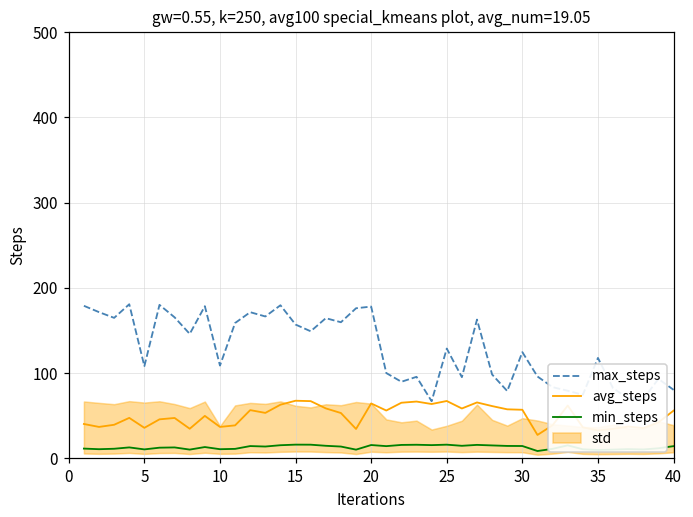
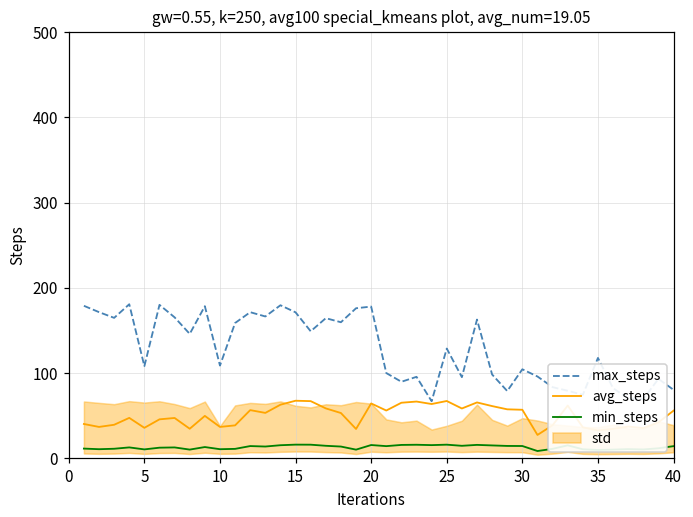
max_steps, 15: 160 -> 170
max_steps, 30: 120 -> 100
